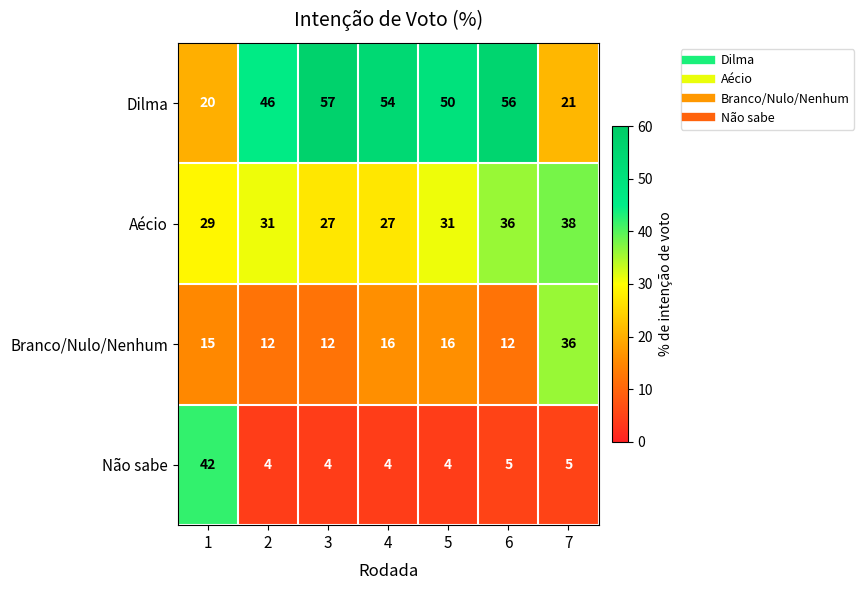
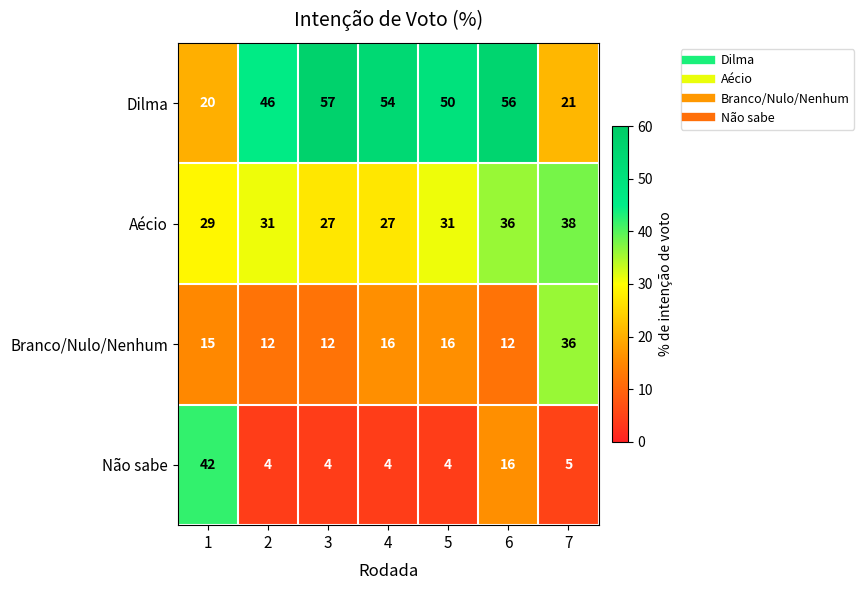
Não sabe, 6: 5 -> 16
